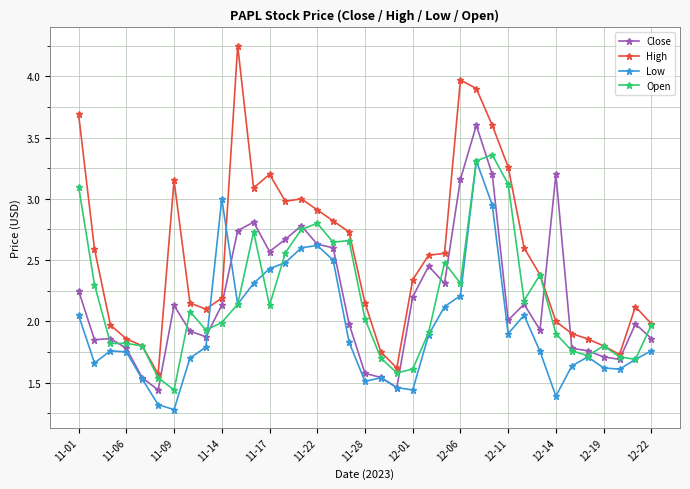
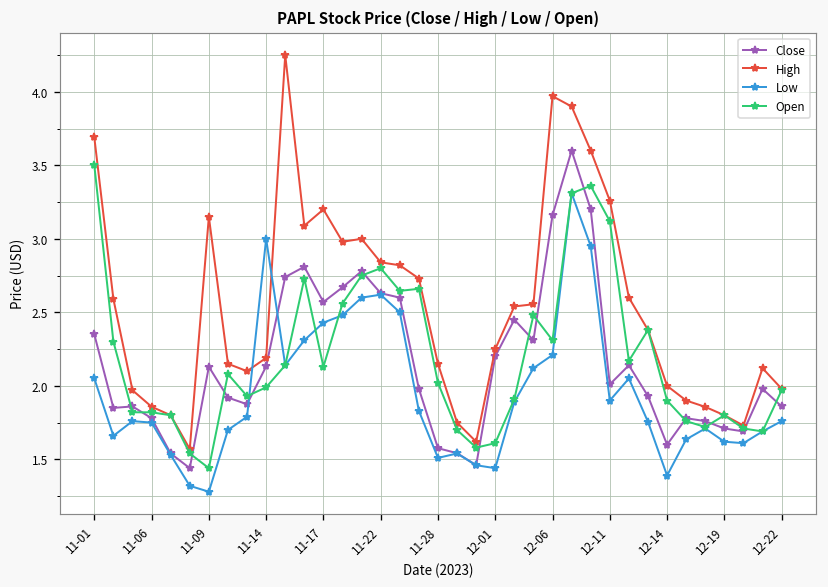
Close, 11-01: 2.25 -> 2.35
Open, 11-01: 3.1 -> 3.5
High, 11-22: 2.91 -> 2.84
High, 12-01: 2.34 -> 2.25
Close, 12-14: 3.2 -> 1.6
